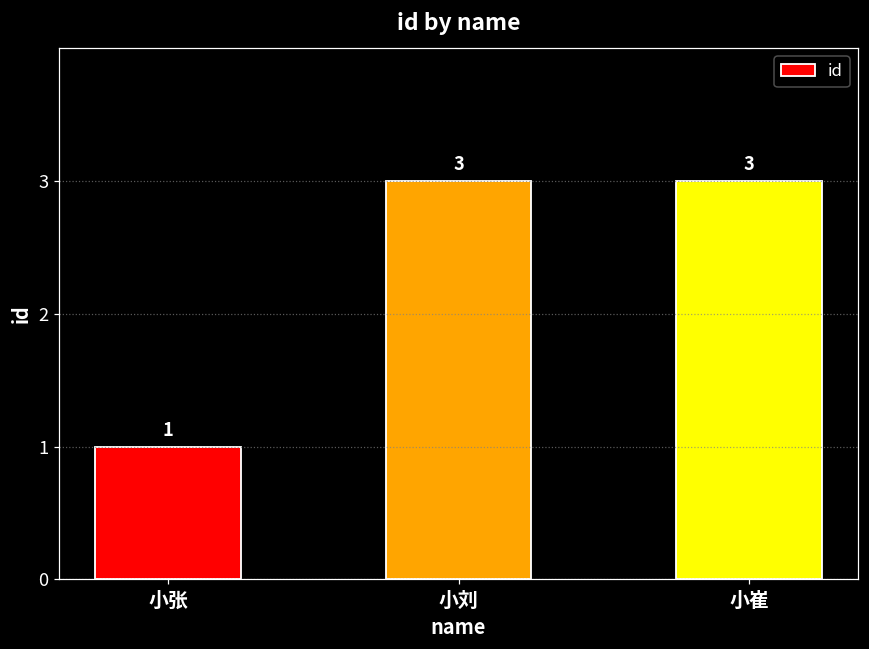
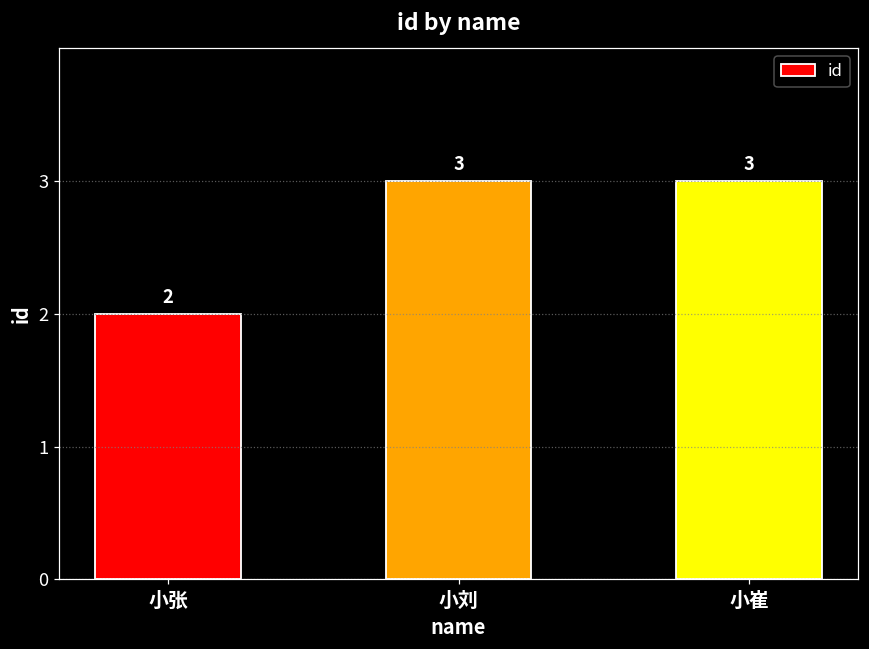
小张: 1 -> 2
